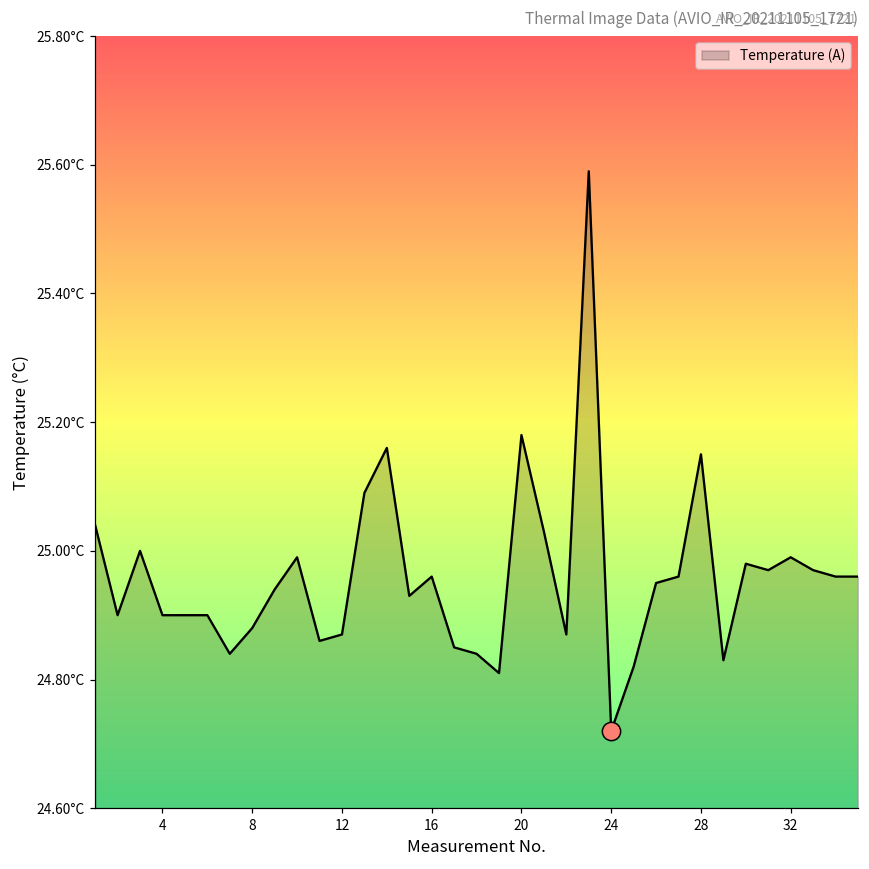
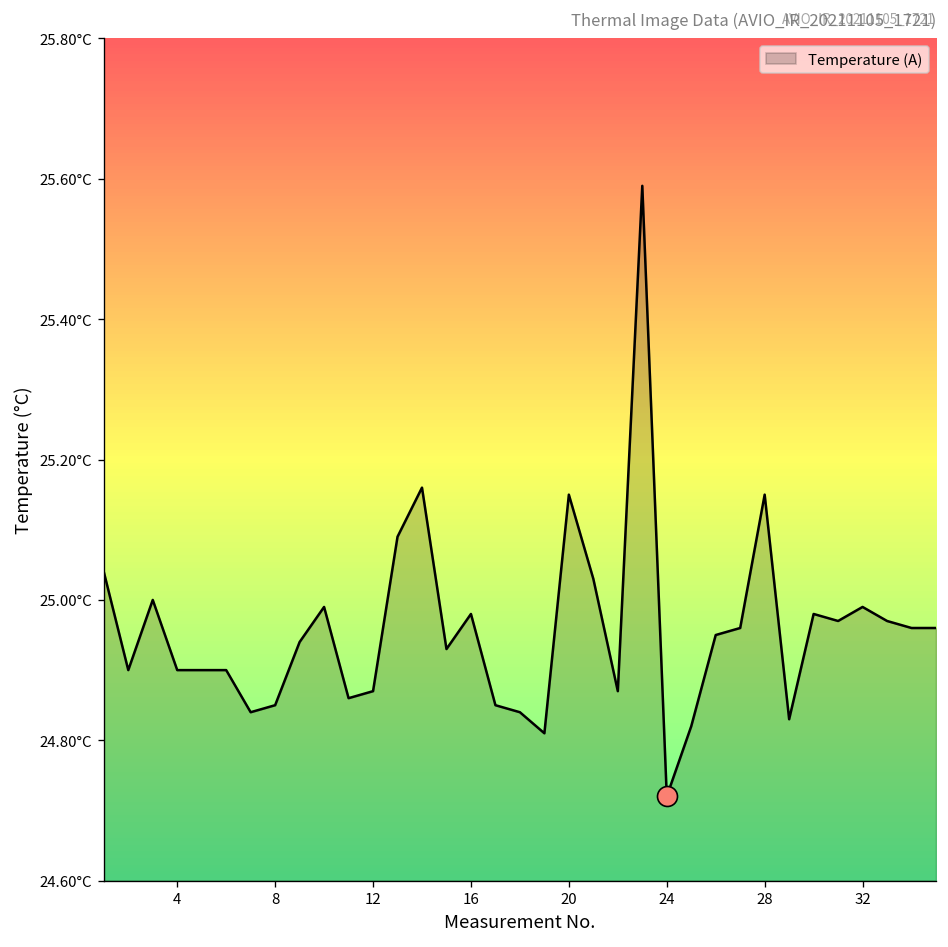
Temperature (A), 8: 24.88°C -> 24.85°C
Temperature (A), 16: 24.96°C -> 24.98°C
Temperature (A), 20: 25.18°C -> 25.15°C
